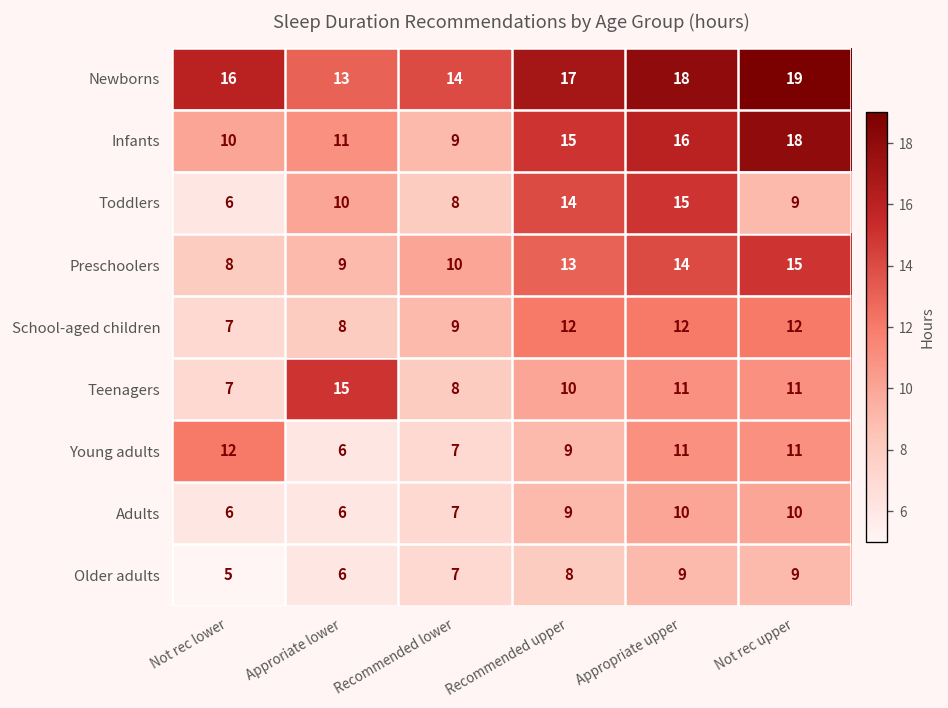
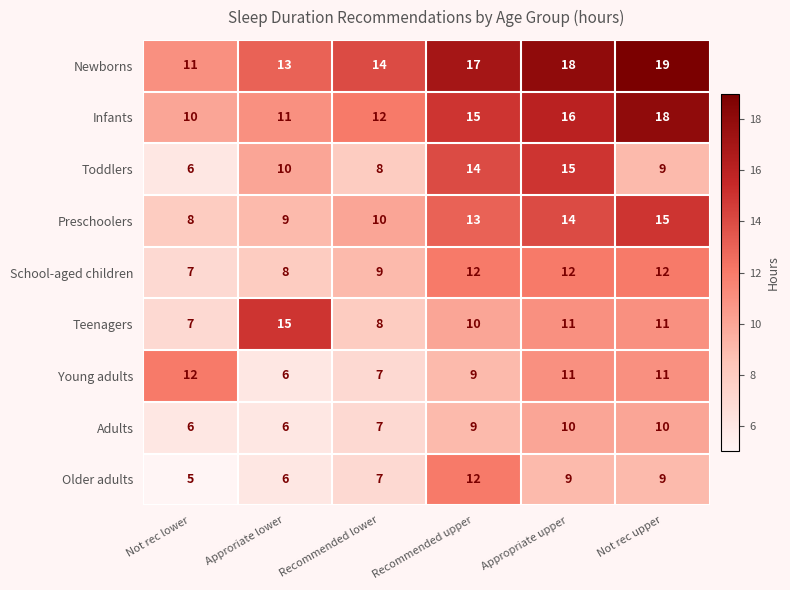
Newborns, Not rec lower: 16 -> 11
Infants, Recommended lower: 9 -> 12
Older adults, Recommended upper: 8 -> 12
